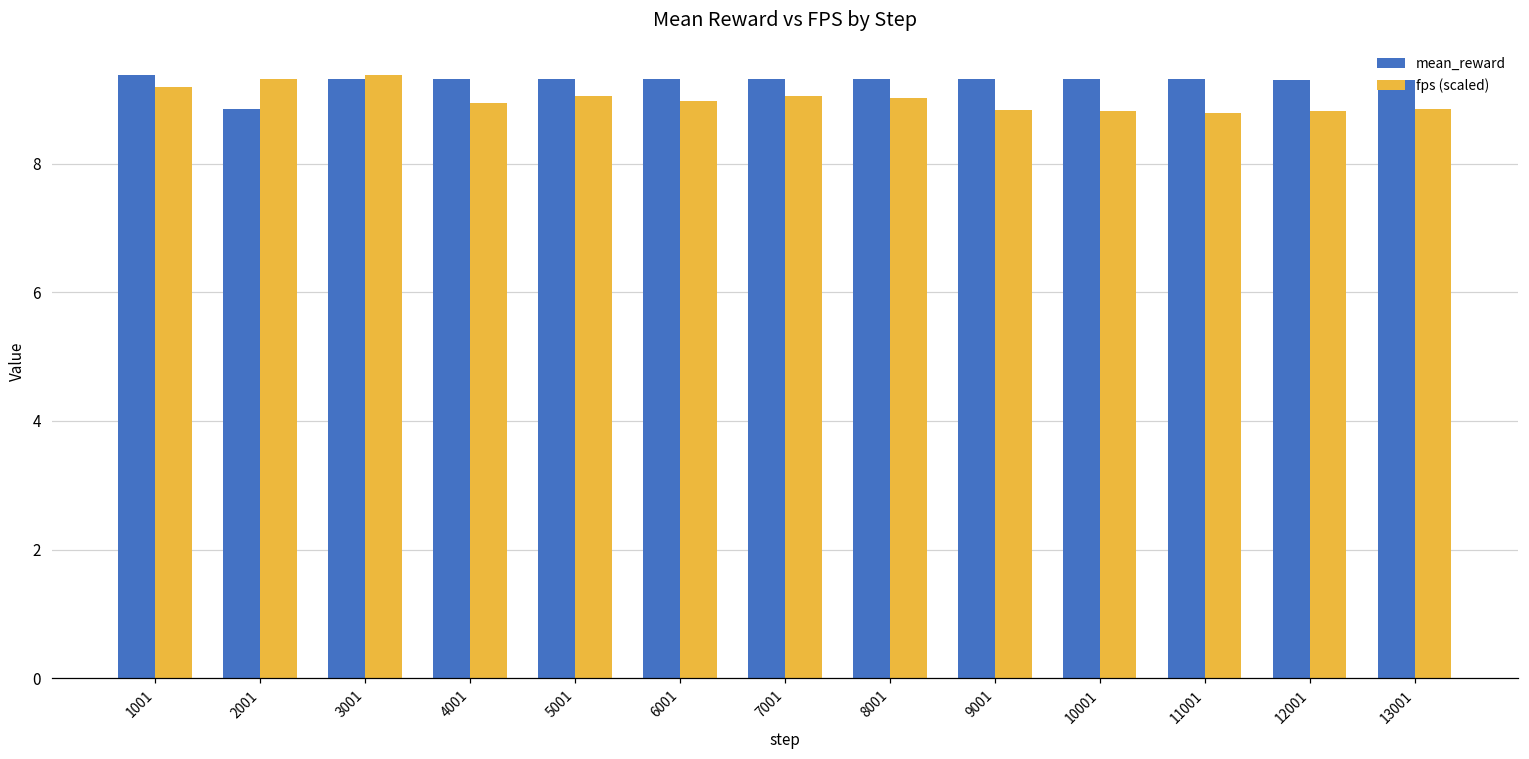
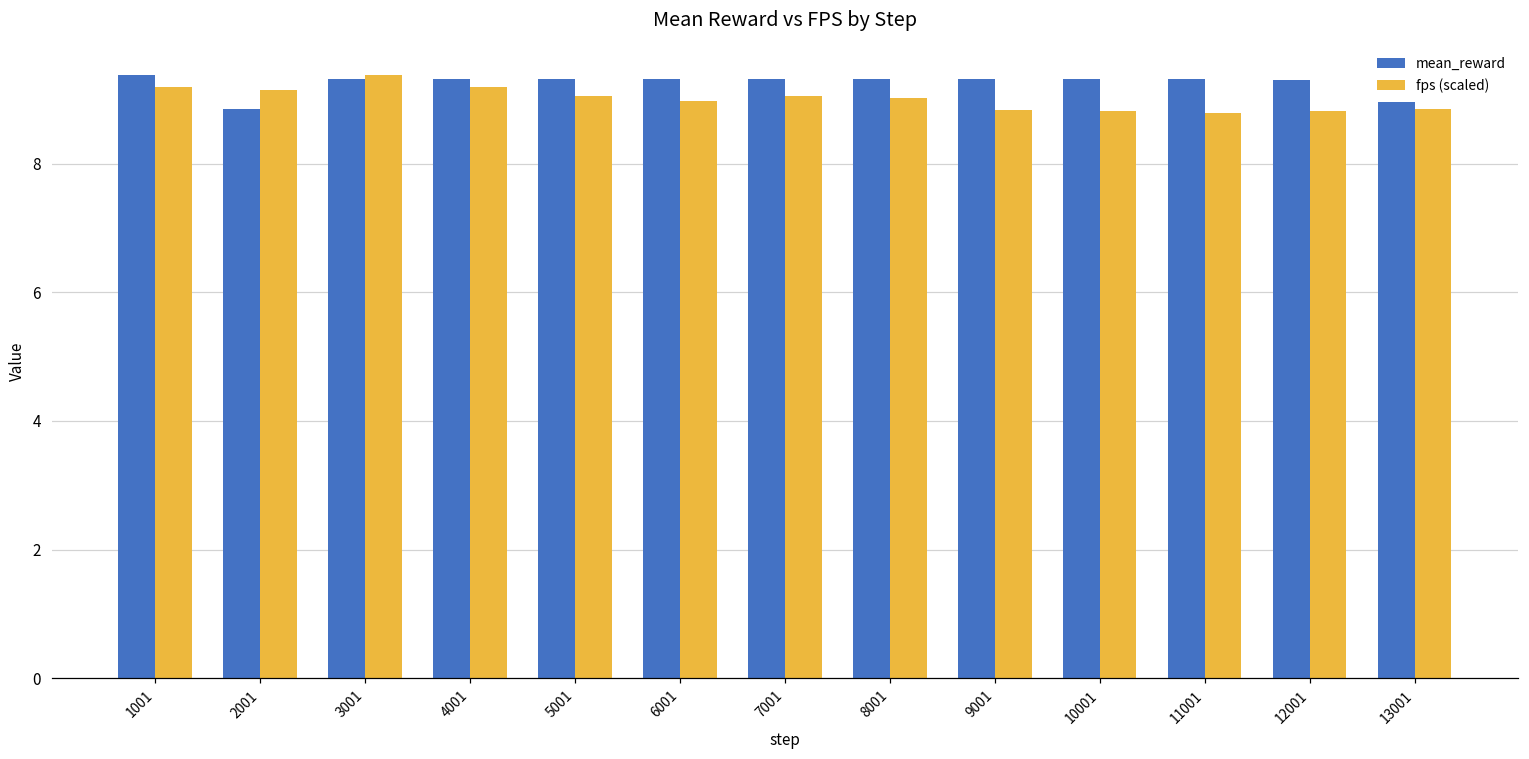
fps (scaled), 2001: 9.3 -> 9.1
fps (scaled), 4001: 8.9 -> 9.2
mean_reward, 13001: 9.3 -> 9.0
